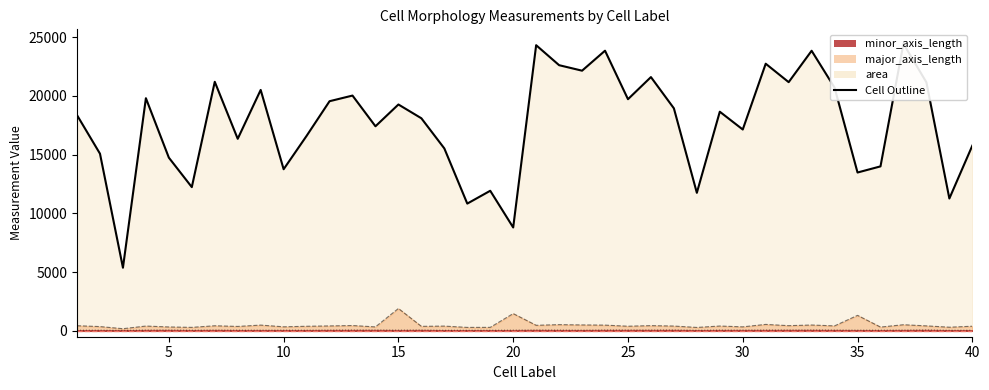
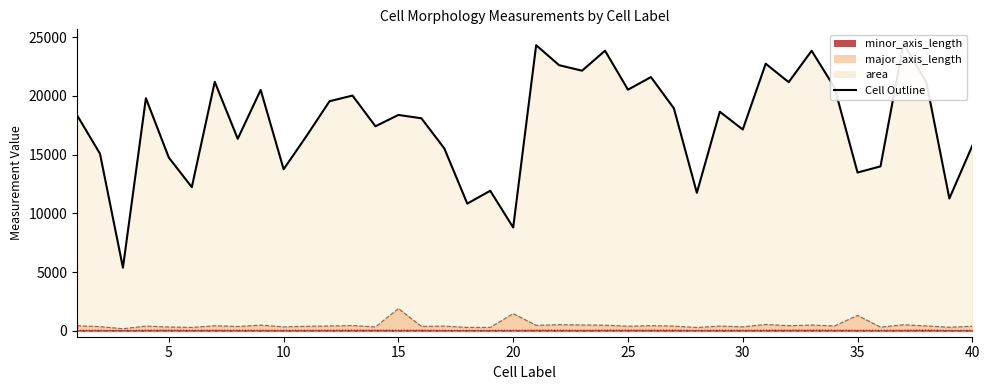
area, 15: 19300 -> 18400
area, 25: 19700 -> 20500
